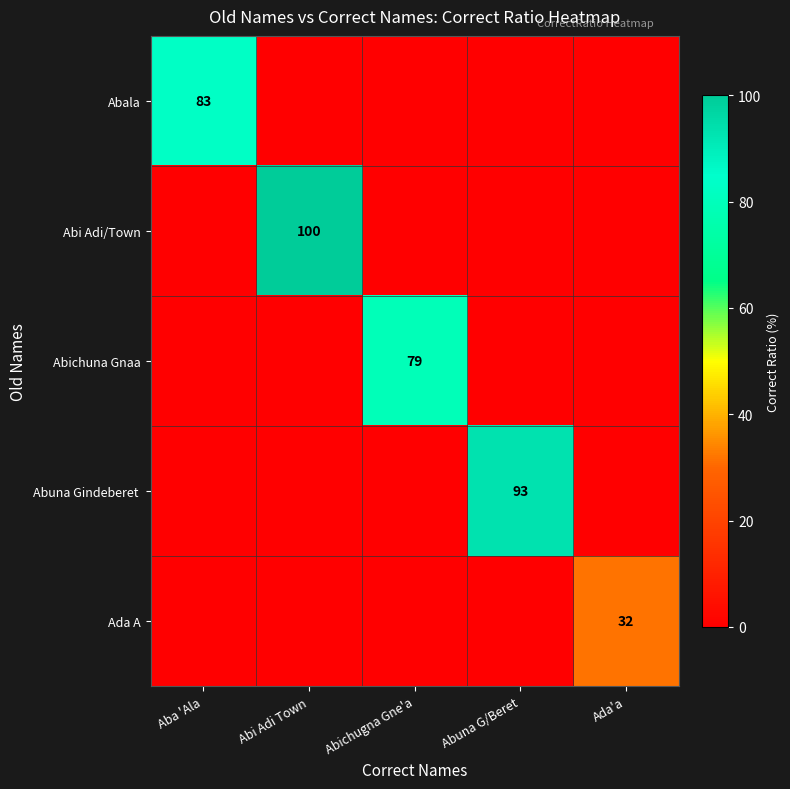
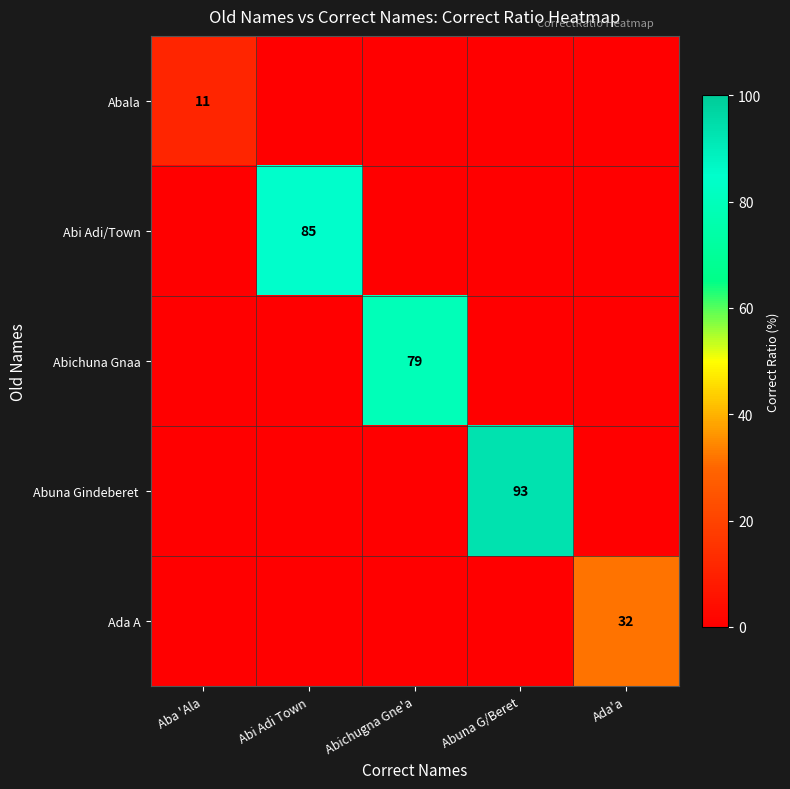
Abala, Aba 'Ala: 83 -> 11
Abi Adi/Town, Abi Adi Town: 100 -> 85
